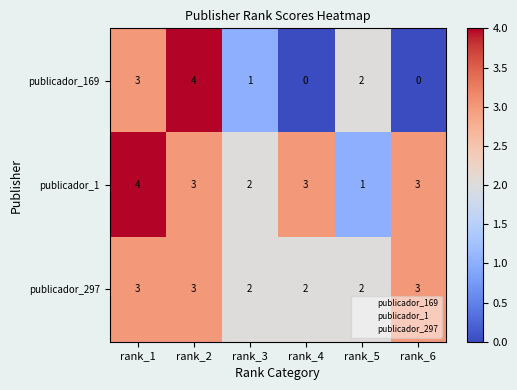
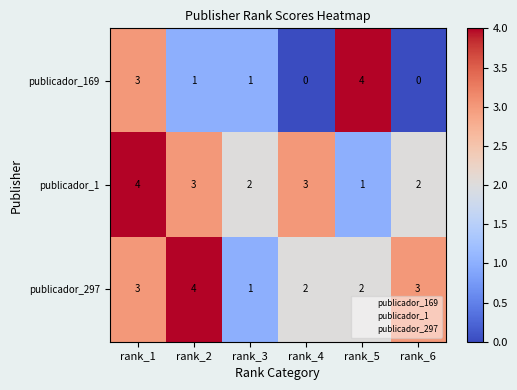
publicador_169, rank_2: 4 -> 1
publicador_169, rank_5: 2 -> 4
publicador_1, rank_6: 3 -> 2
publicador_297, rank_2: 3 -> 4
publicador_297, rank_3: 2 -> 1
